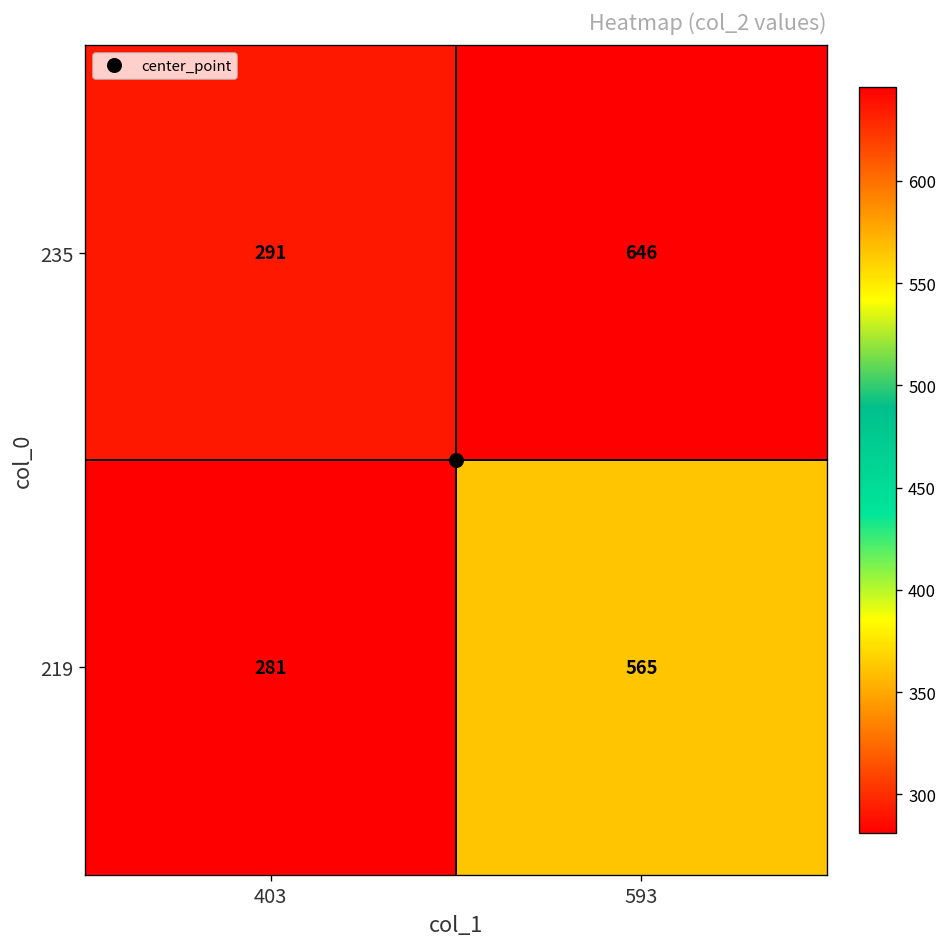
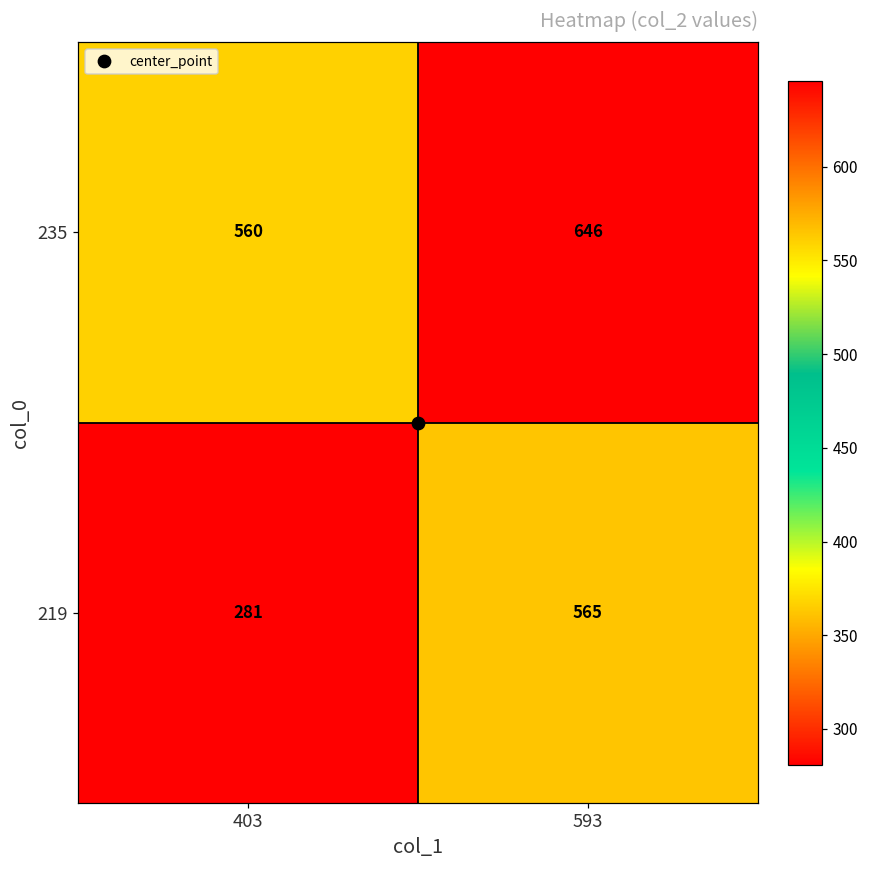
235, 403: 291 -> 560
